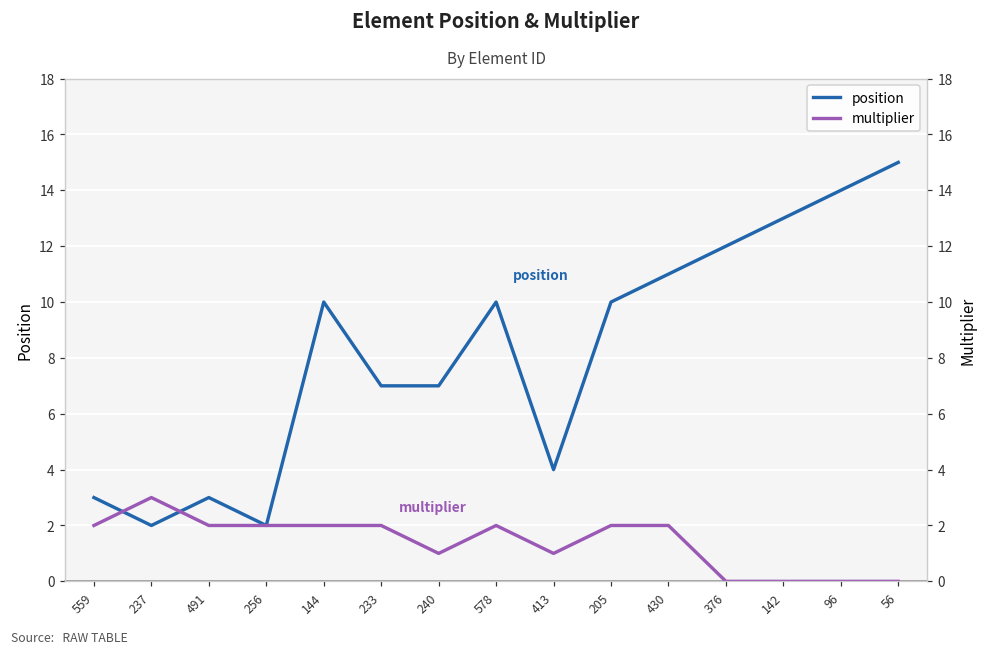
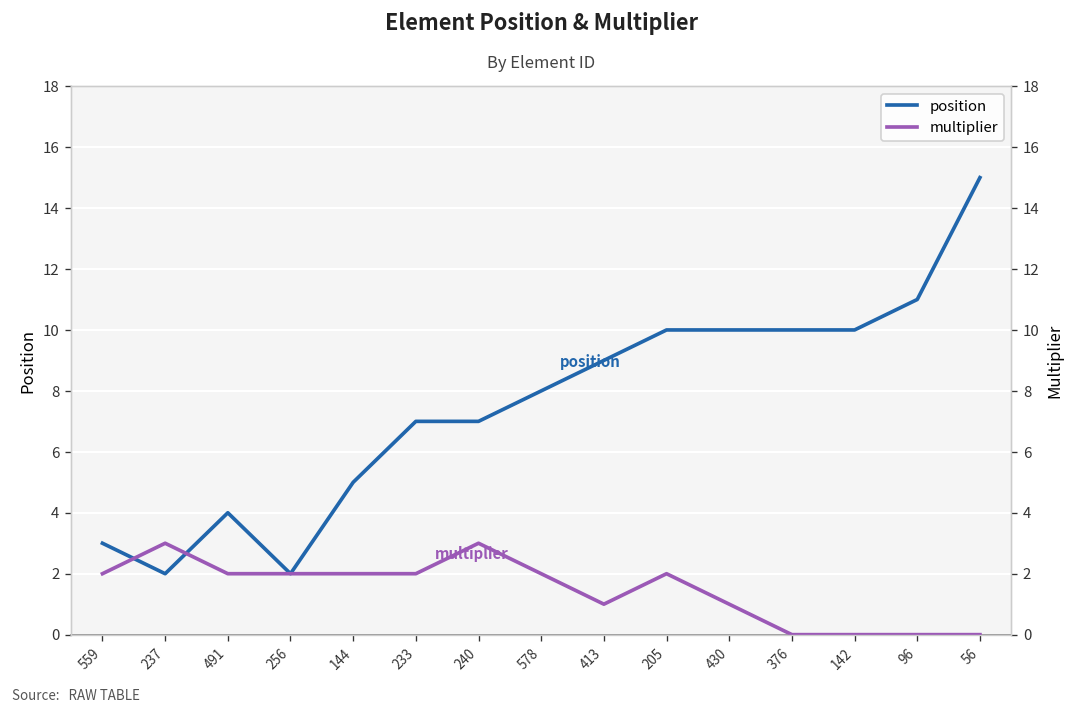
position, 491: 3 -> 4
position, 144: 10 -> 5
multiplier, 240: 1 -> 3
position, 578: 10 -> 8
position, 413: 4 -> 9
position, 430: 11 -> 10
multiplier, 430: 2 -> 1
position, 376: 12 -> 10
position, 142: 13 -> 10
position, 96: 14 -> 11
